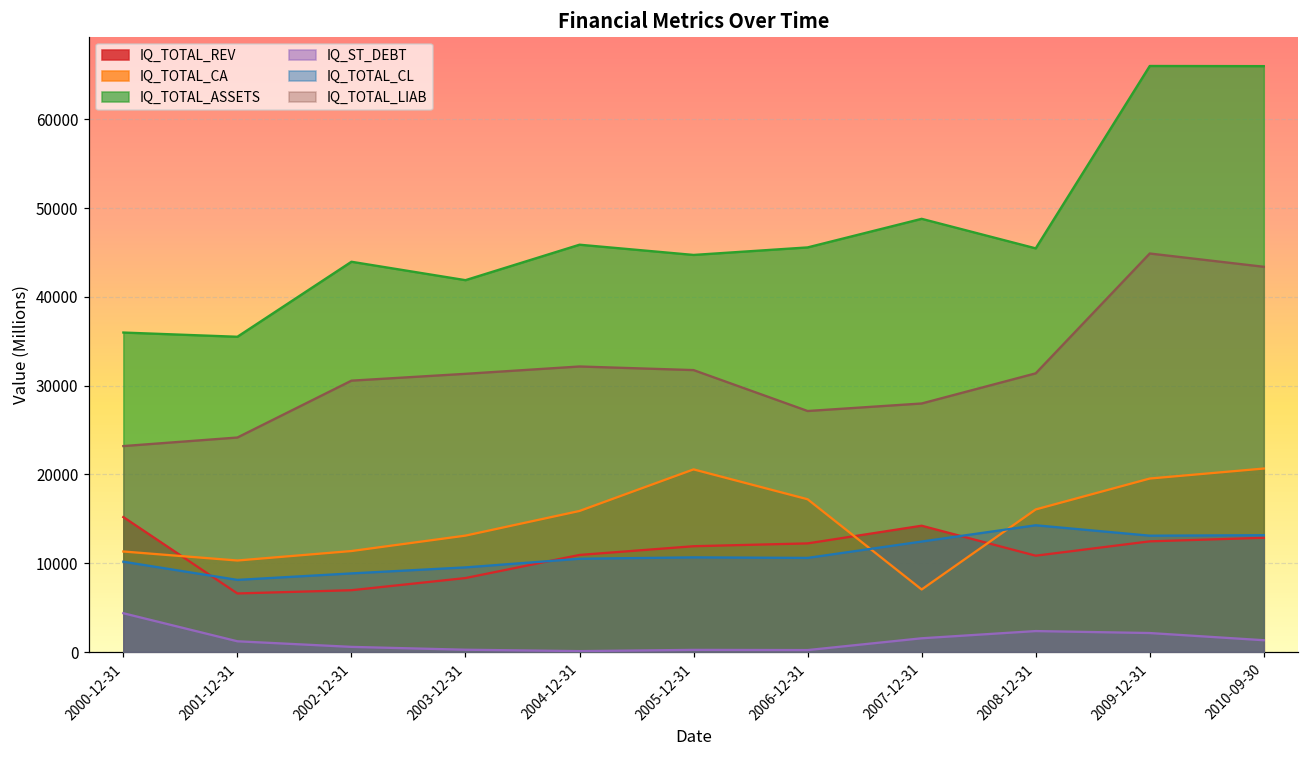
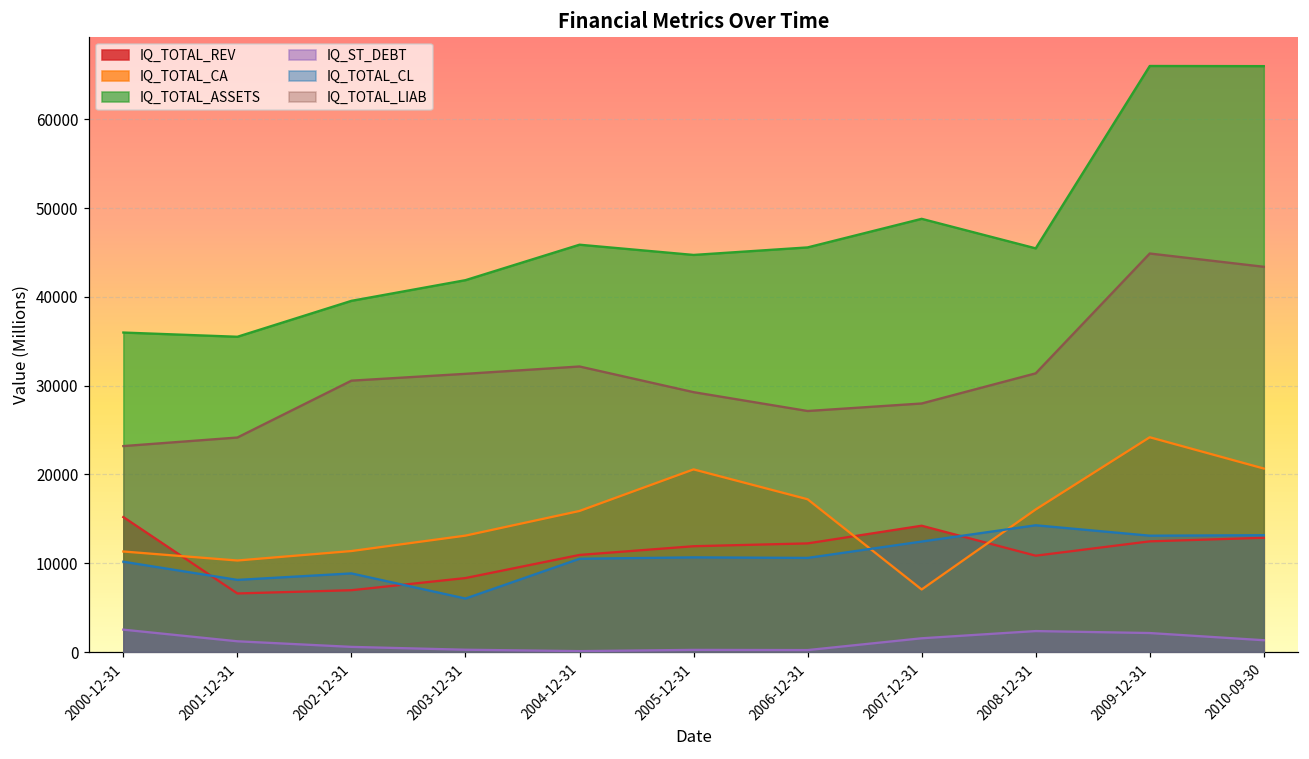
IQ_ST_DEBT, 2000-12-31: 4000 -> 3000
IQ_TOTAL_ASSETS, 2002-12-31: 44000 -> 40000
IQ_TOTAL_CL, 2003-12-31: 10000 -> 6000
IQ_TOTAL_LIAB, 2005-12-31: 32000 -> 29000
IQ_TOTAL_CA, 2009-12-31: 20000 -> 24000
